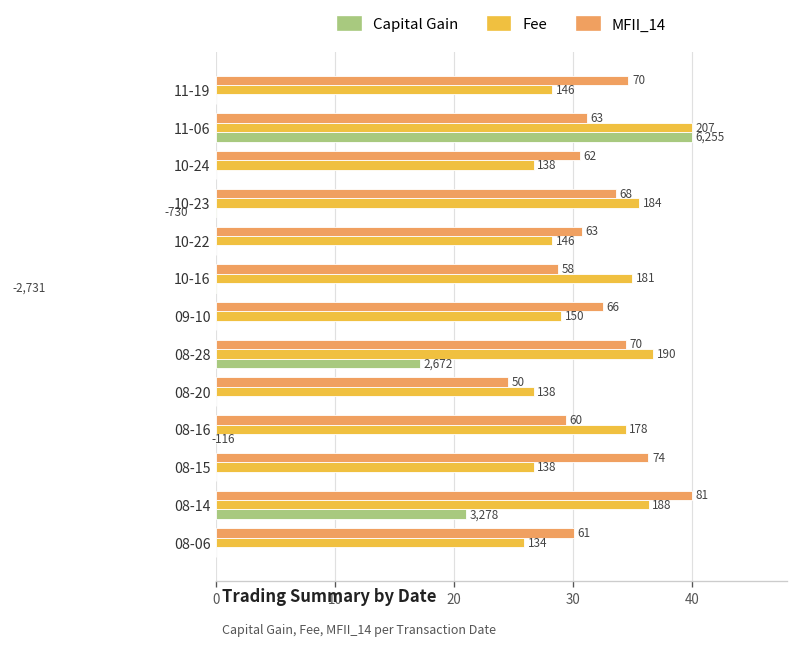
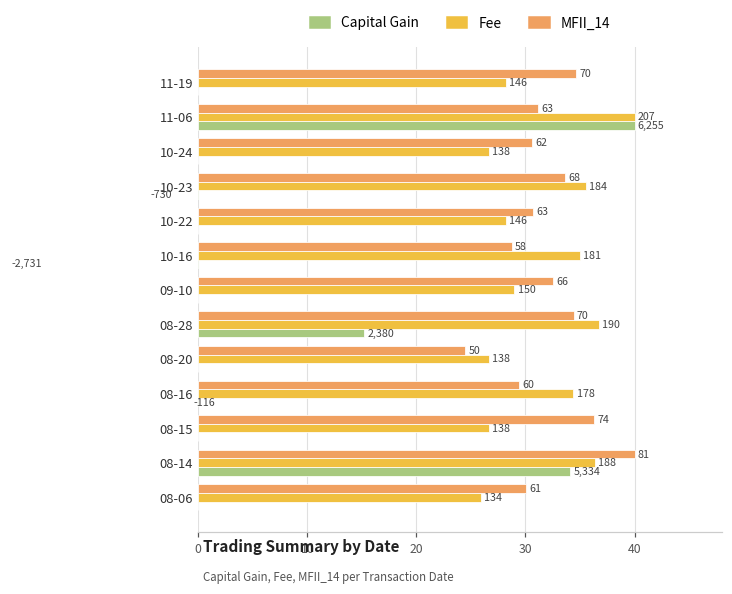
Capital Gain, 08-28: 2,672 -> 2,380
Capital Gain, 08-14: 3,278 -> 5,334
